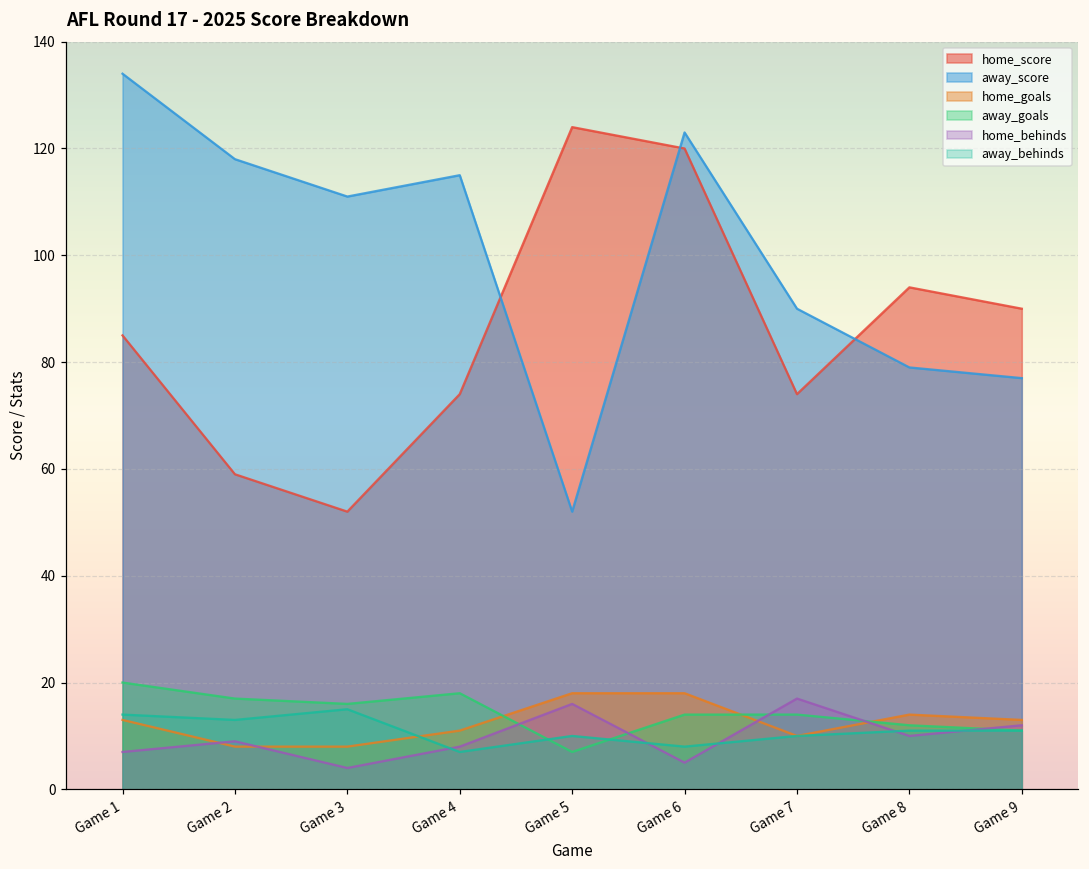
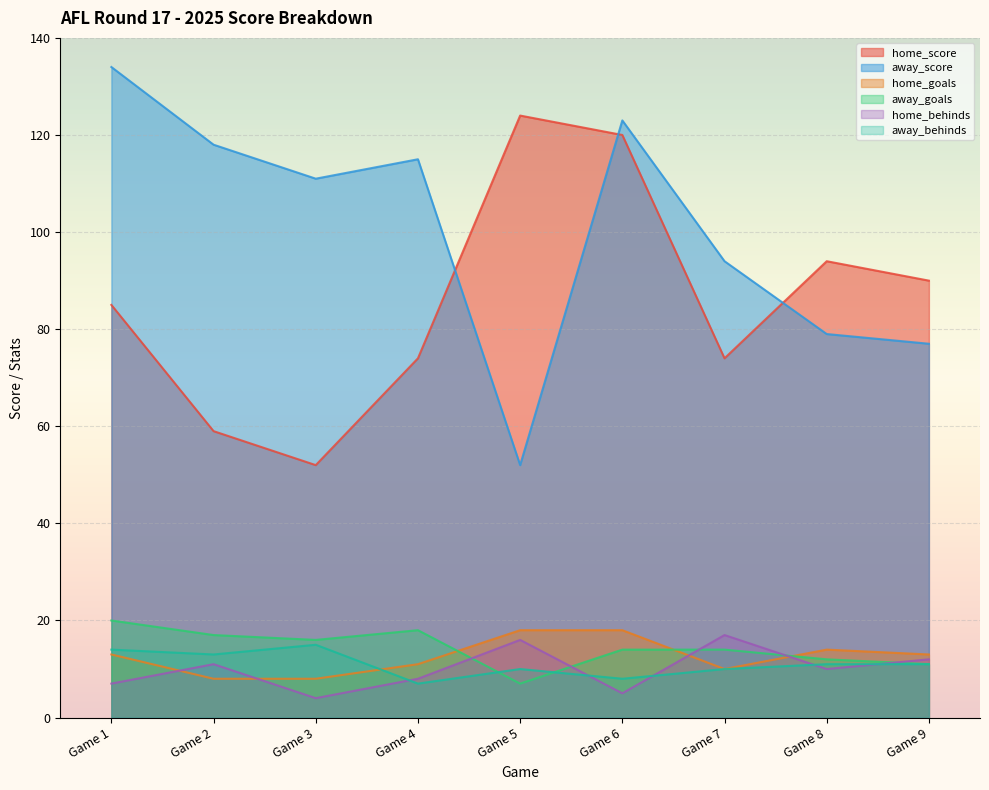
home_behinds, Game 2: 9 -> 11
away_score, Game 7: 90 -> 94
